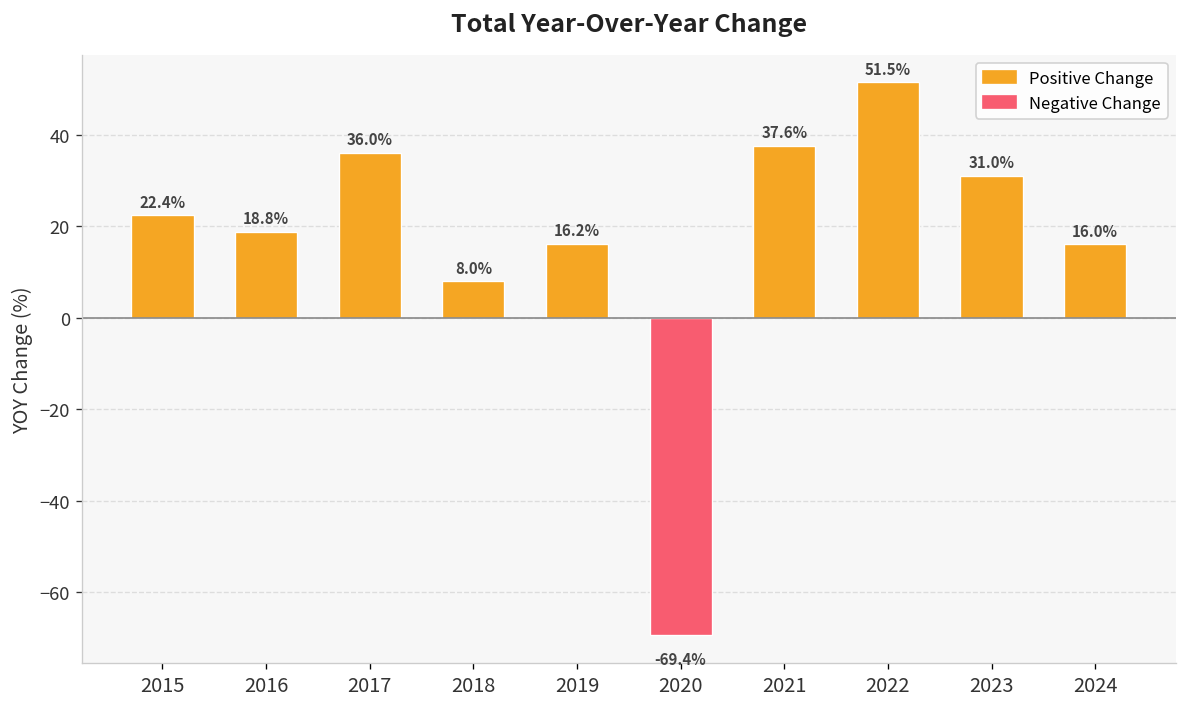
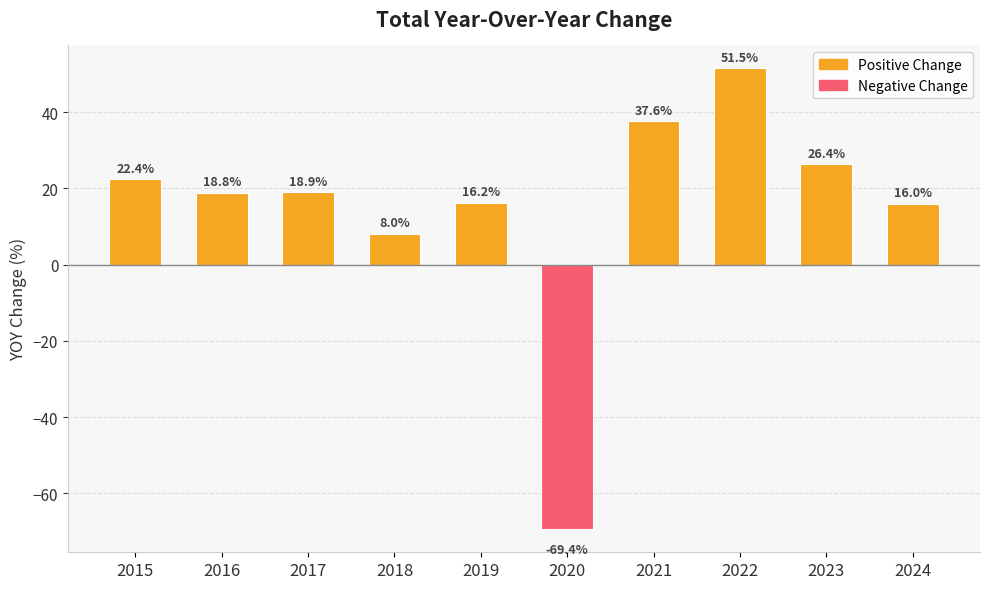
2017: 36.0% -> 18.9%
2023: 31.0% -> 26.4%
